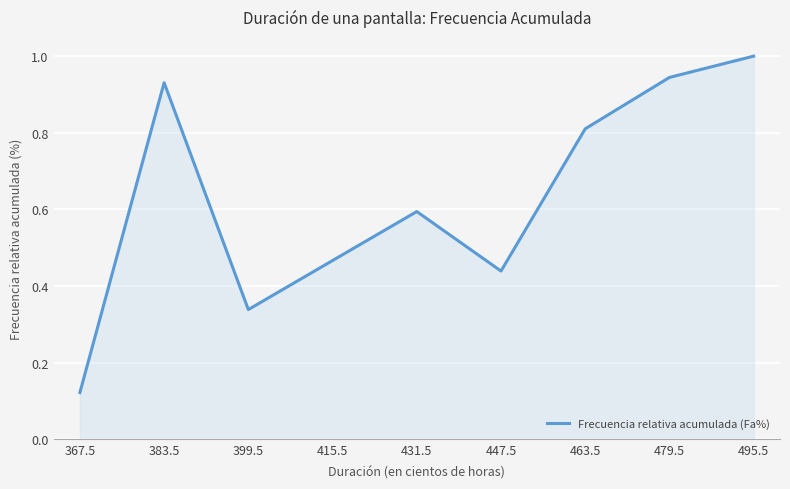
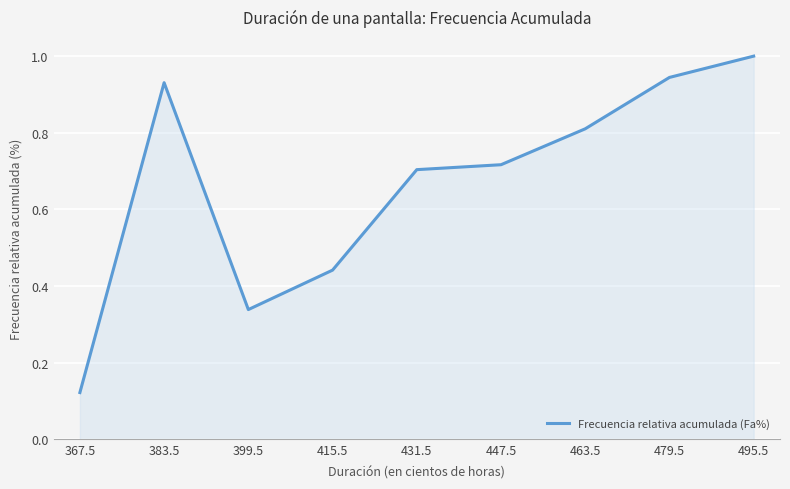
415.5: 0.47 -> 0.44
431.5: 0.59 -> 0.70
447.5: 0.44 -> 0.72
